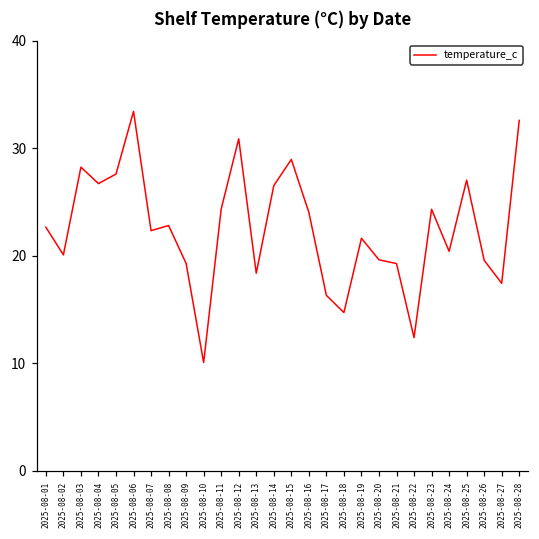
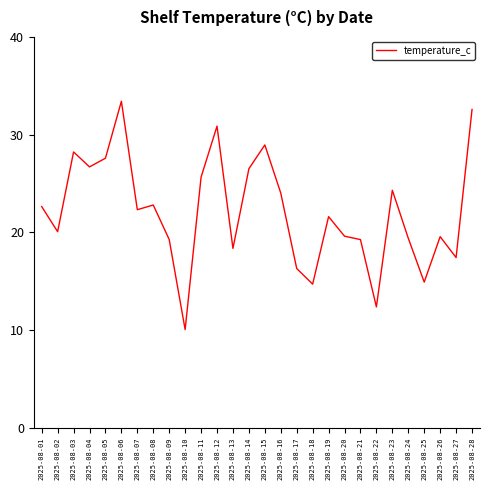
2025-08-11: 24 -> 26
2025-08-24: 20 -> 19
2025-08-25: 27 -> 15
